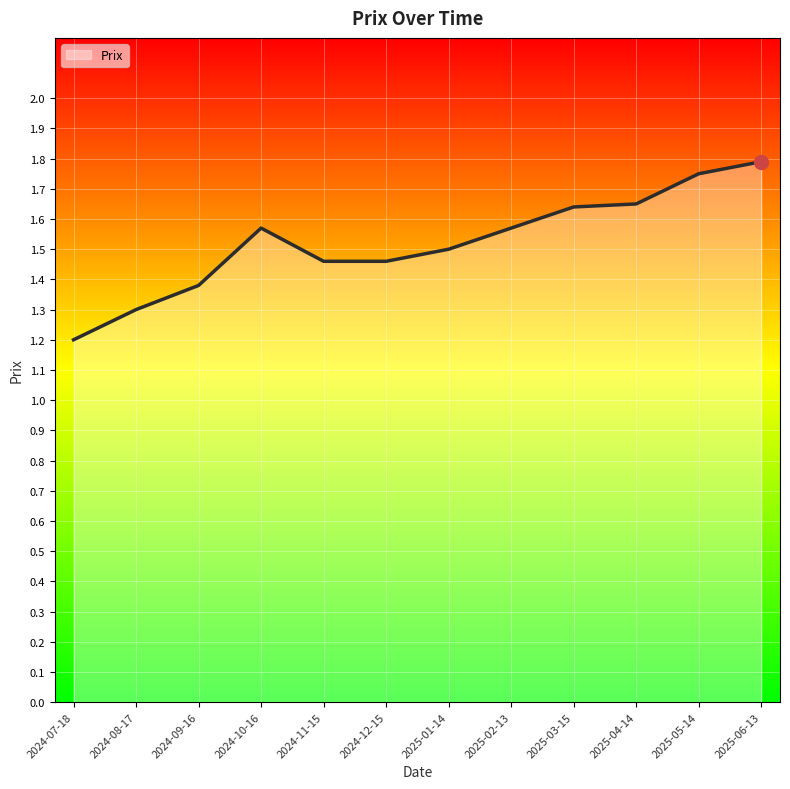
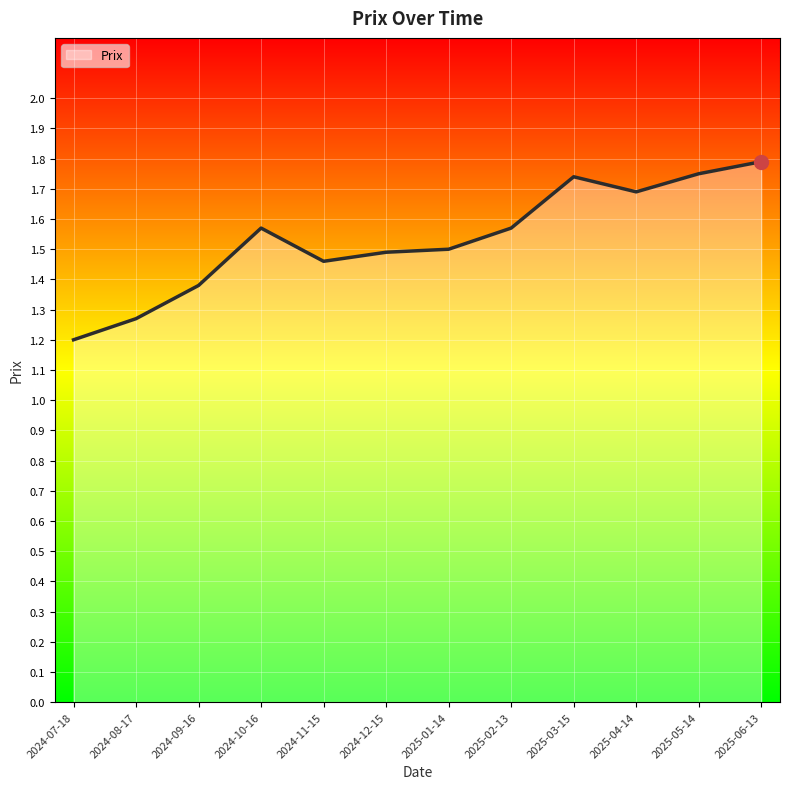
Prix, 2024-08-17: 1.30 -> 1.27
Prix, 2024-12-15: 1.46 -> 1.49
Prix, 2025-03-15: 1.64 -> 1.74
Prix, 2025-04-14: 1.65 -> 1.69
